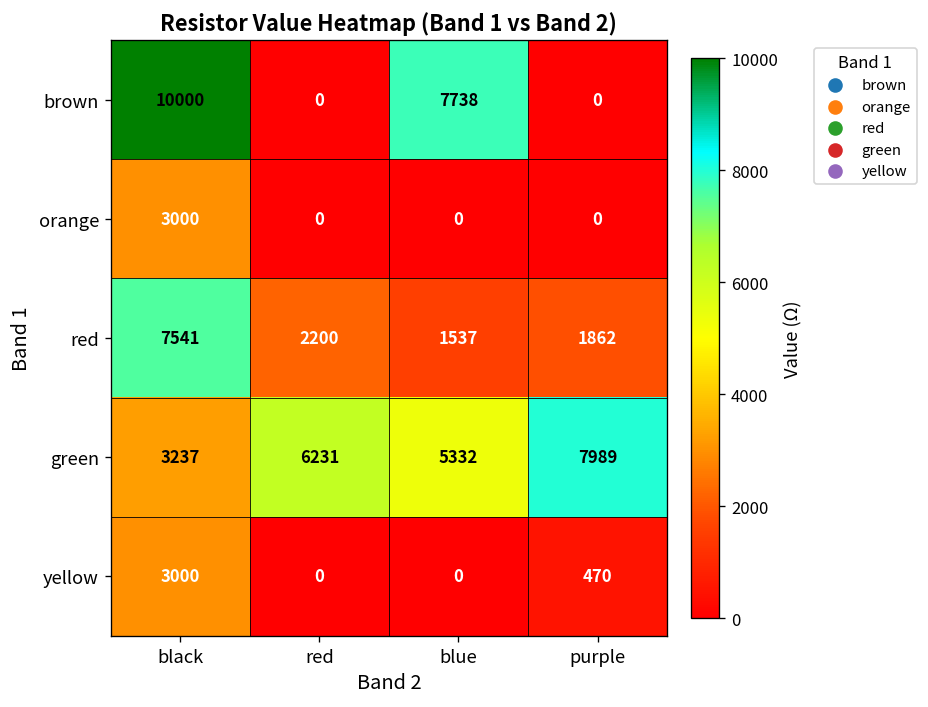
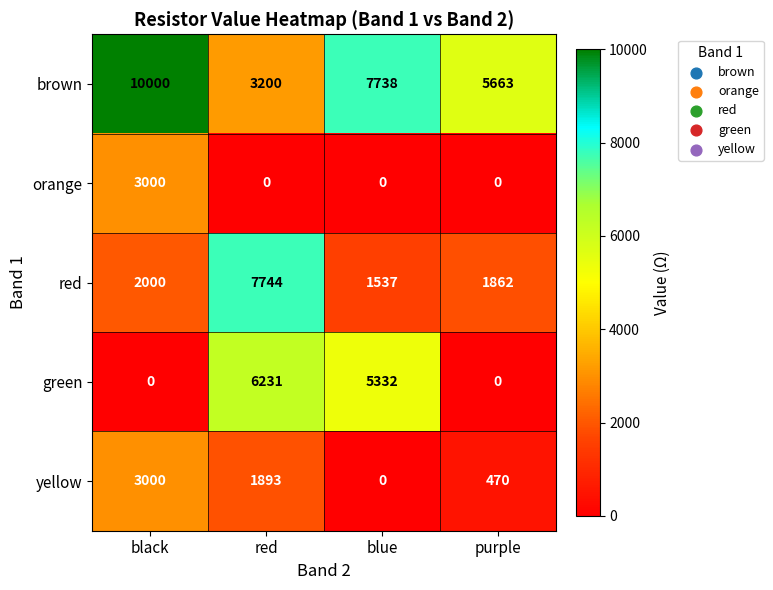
brown, red: 0 -> 3200
brown, purple: 0 -> 5663
red, black: 7541 -> 2000
red, red: 2200 -> 7744
green, black: 3237 -> 0
green, purple: 7989 -> 0
yellow, red: 0 -> 1893
